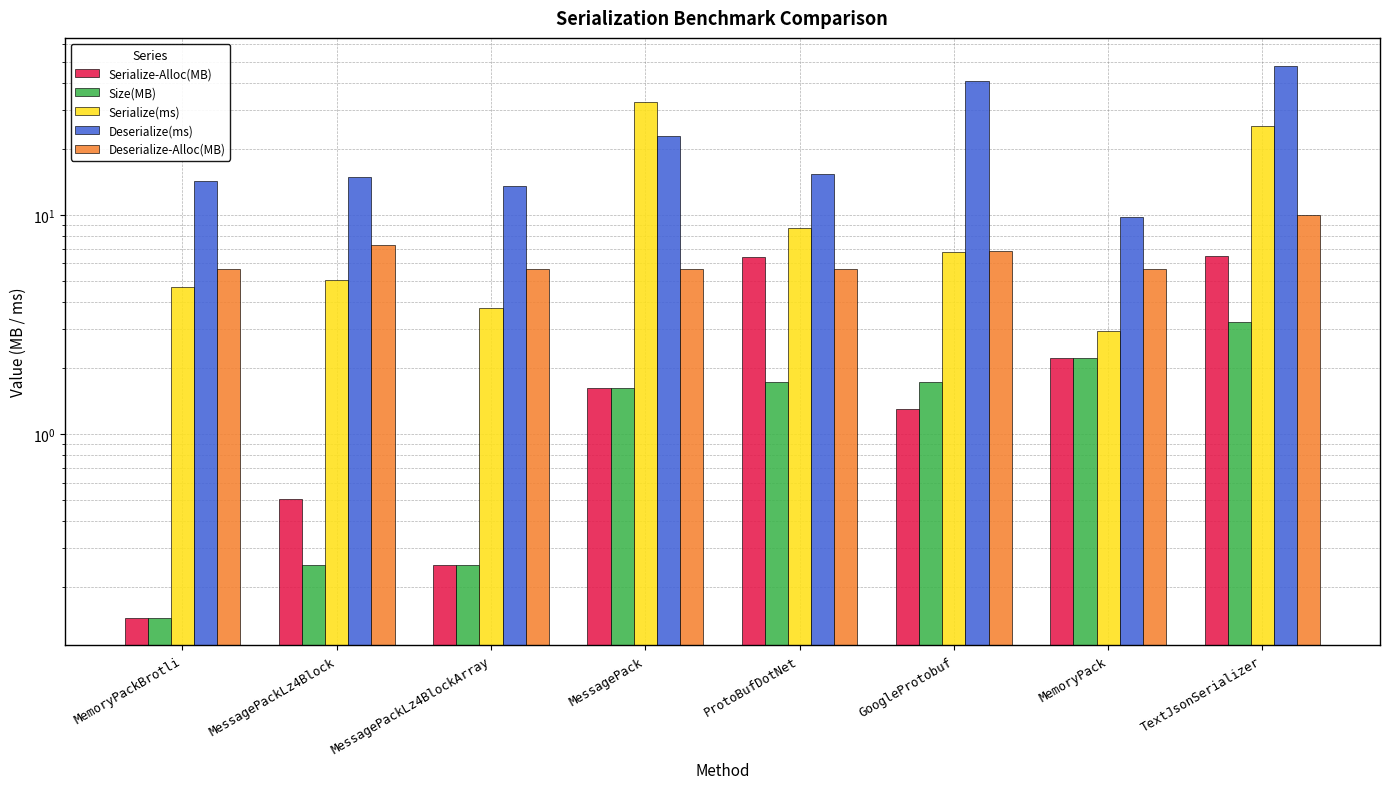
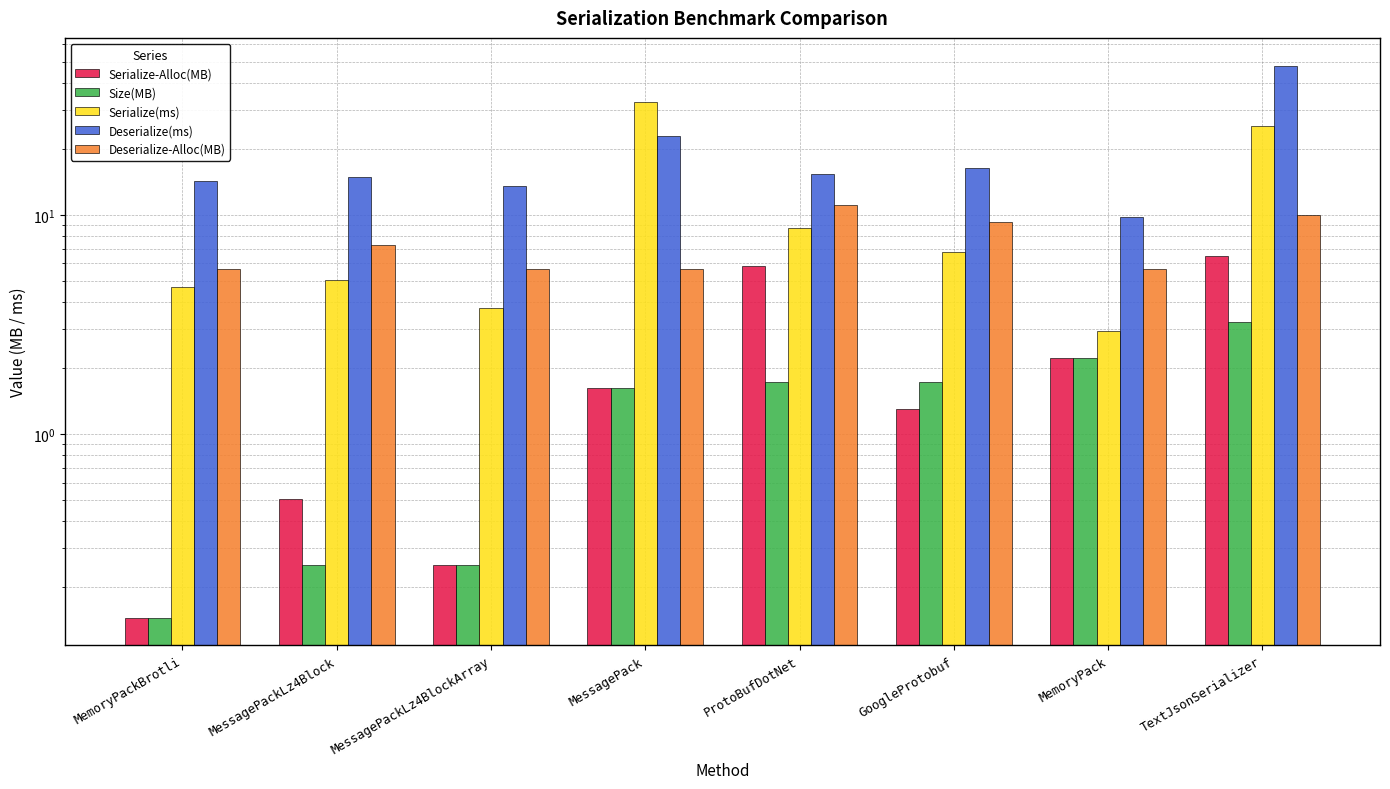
Serialize-Alloc(MB), ProtoBufDotNet: 6.4 -> 5.9
Deserialize-Alloc(MB), ProtoBufDotNet: 5.7 -> 11
Deserialize(ms), GoogleProtobuf: 41 -> 16
Deserialize-Alloc(MB), GoogleProtobuf: 6.8 -> 9.3
